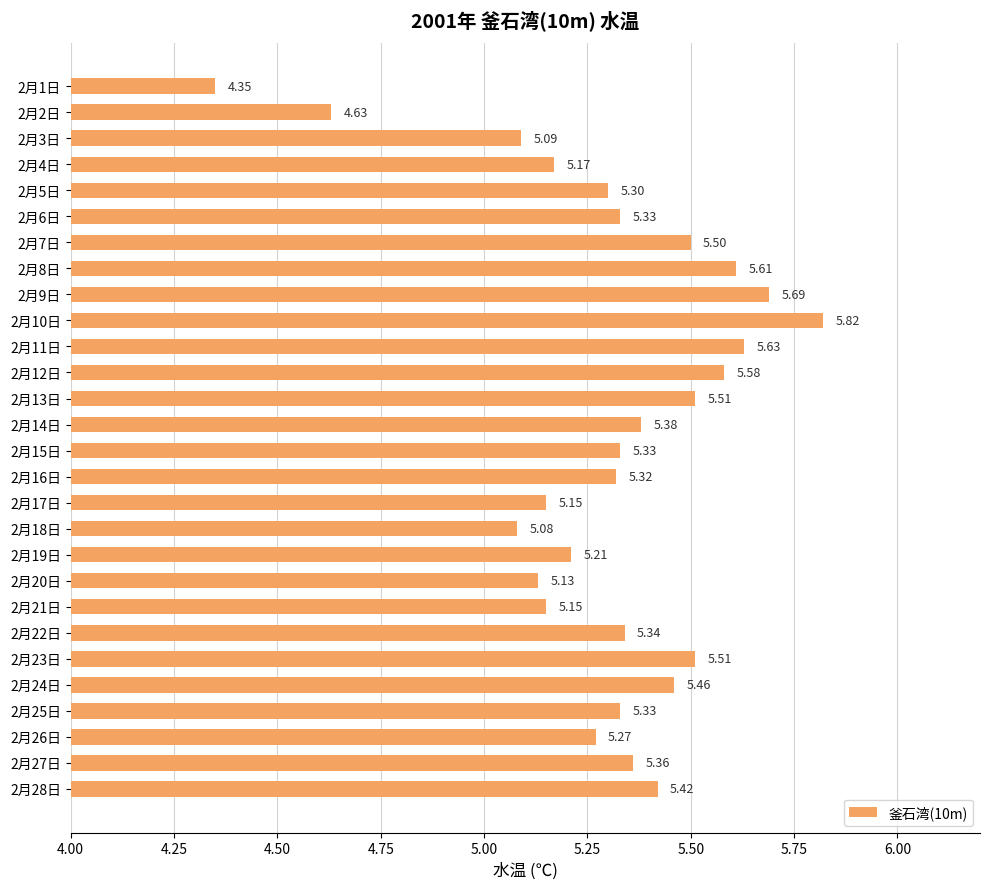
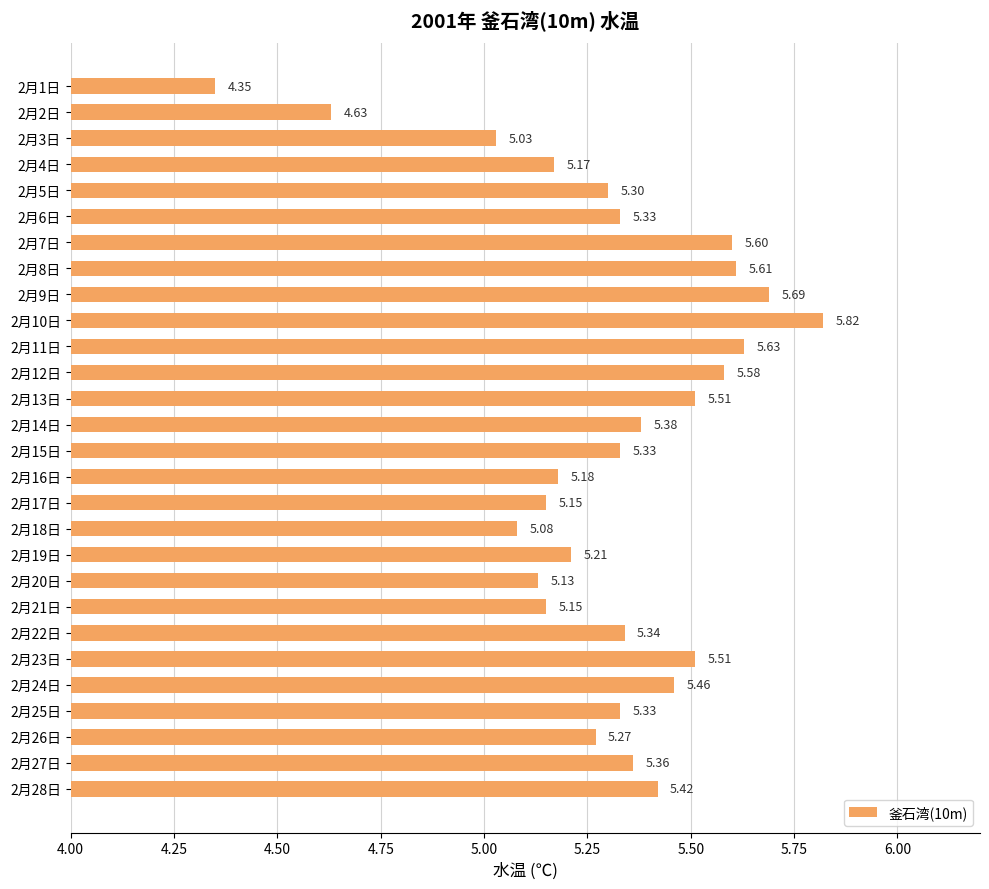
2月3日: 5.09 -> 5.03
2月7日: 5.50 -> 5.60
2月16日: 5.32 -> 5.18
